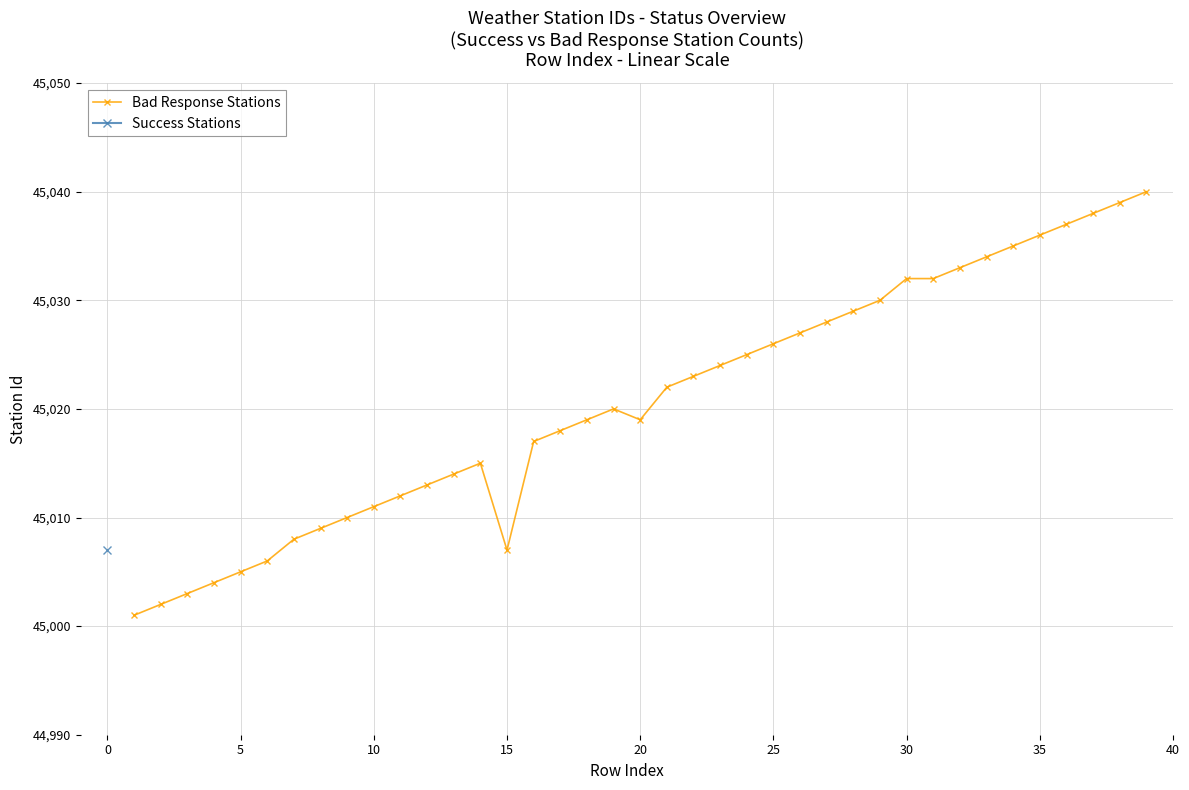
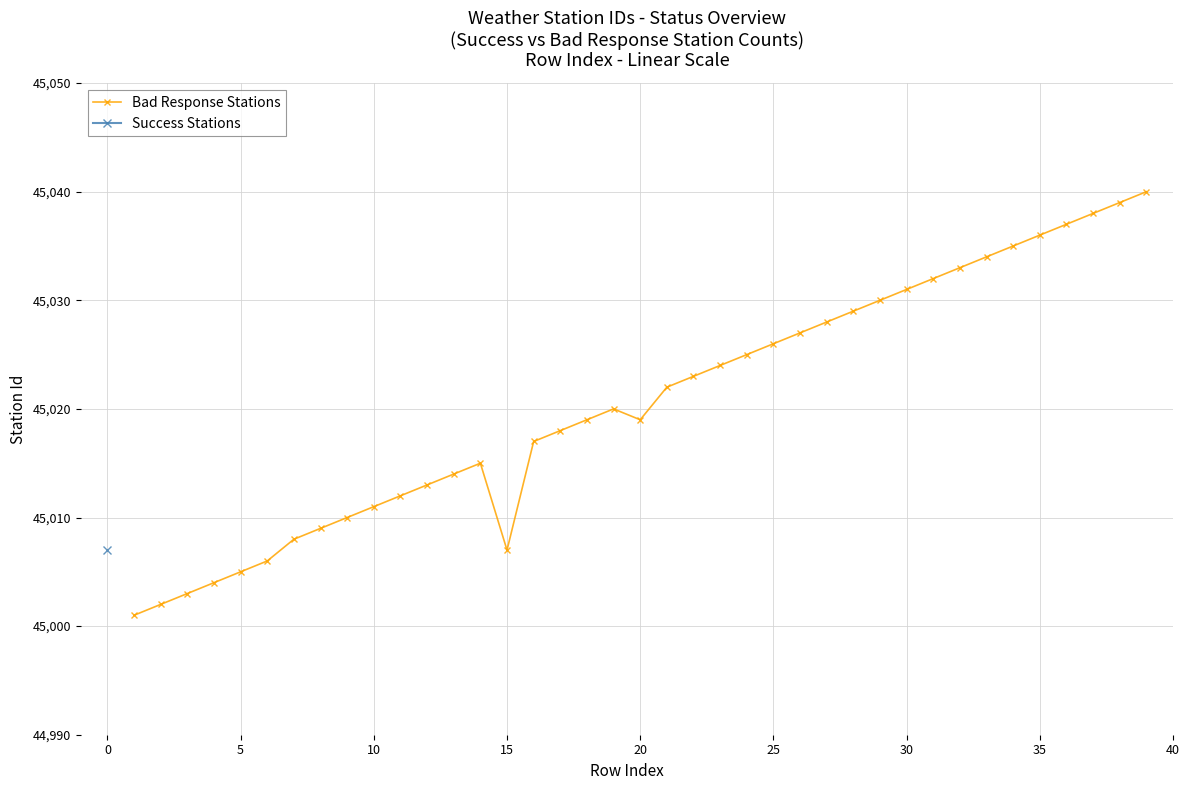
Bad Response Stations, 30: 45,032 -> 45,031
